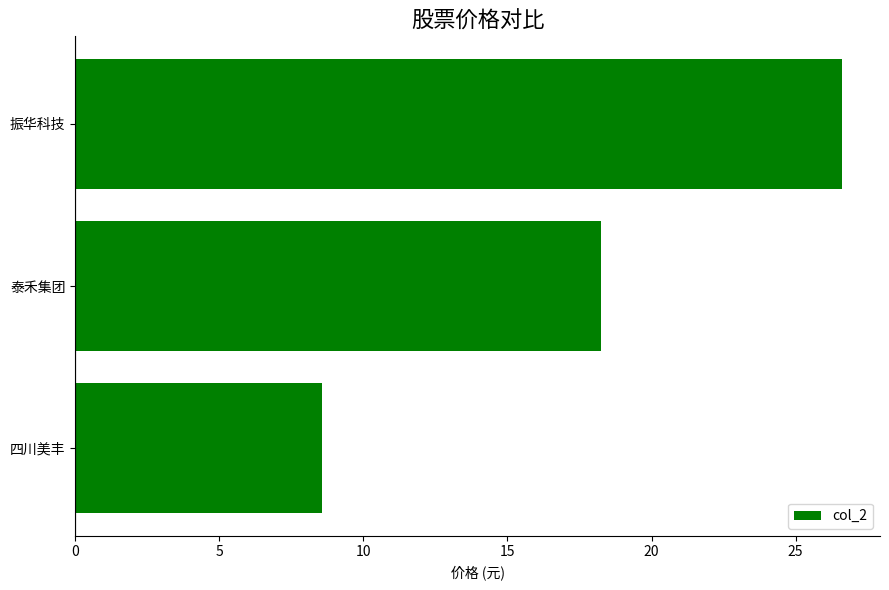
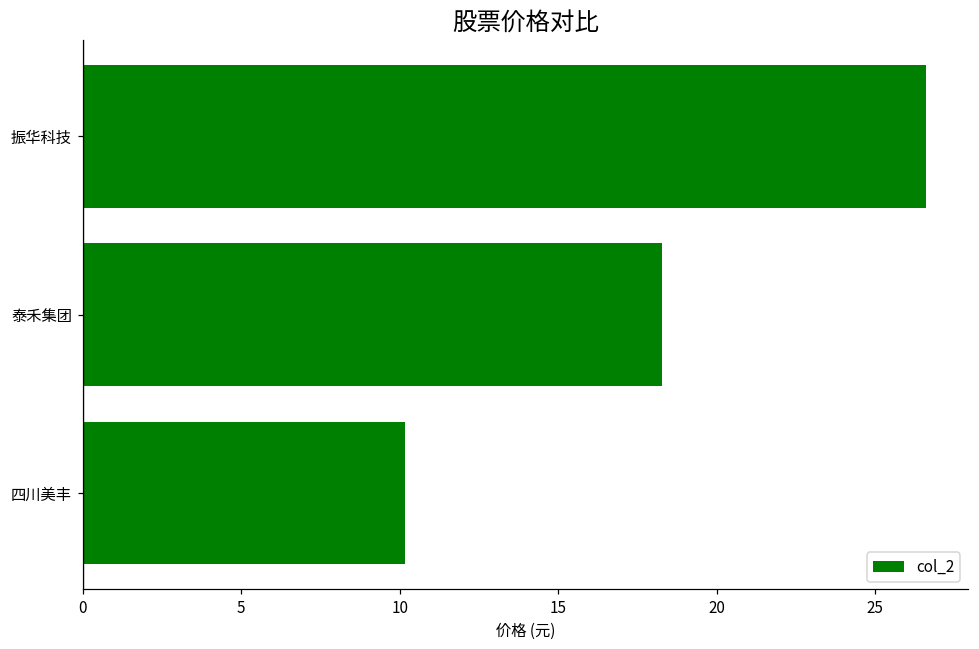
四川美丰: 8.6 -> 10.2
